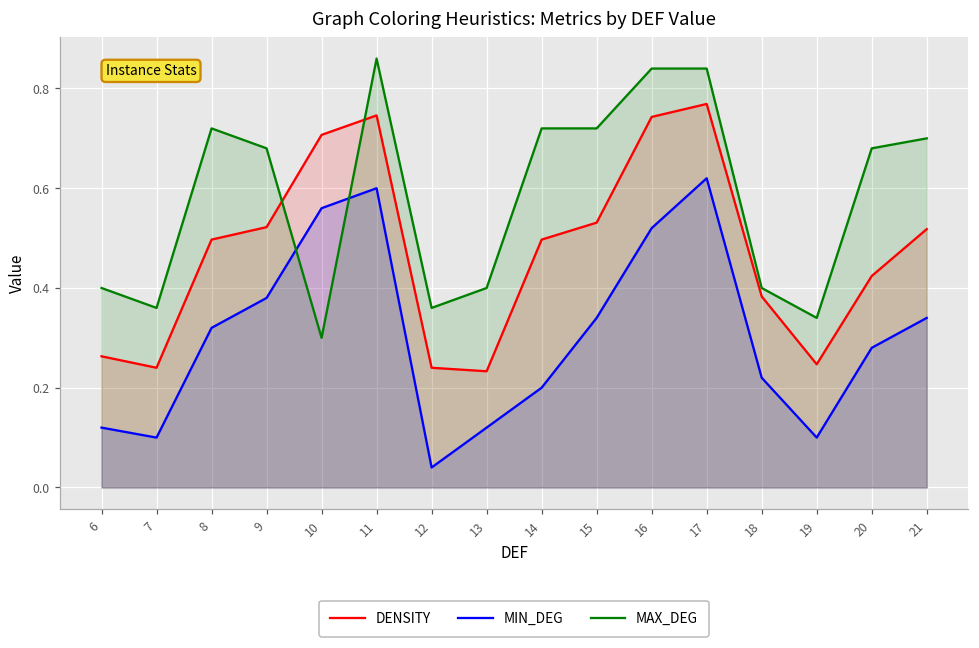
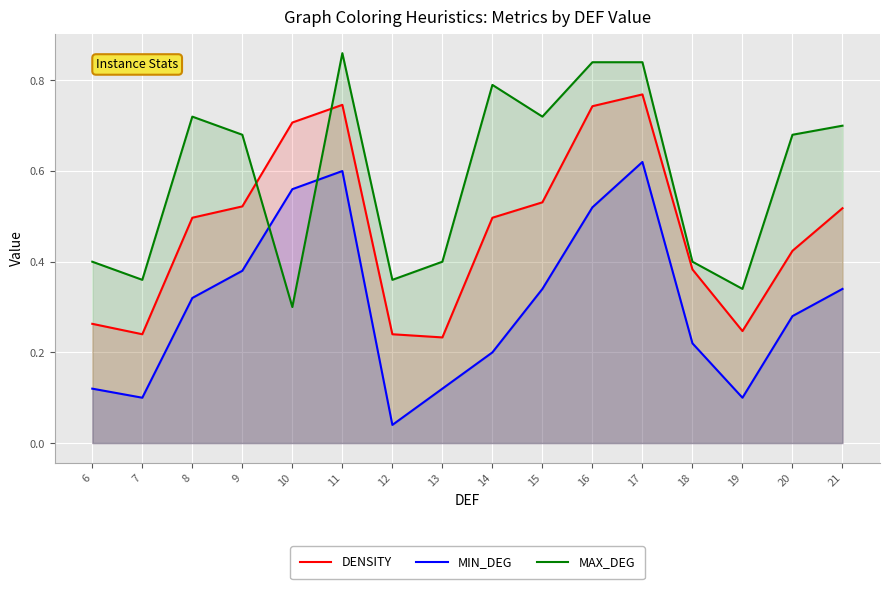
MAX_DEG, 14: 0.72 -> 0.79
